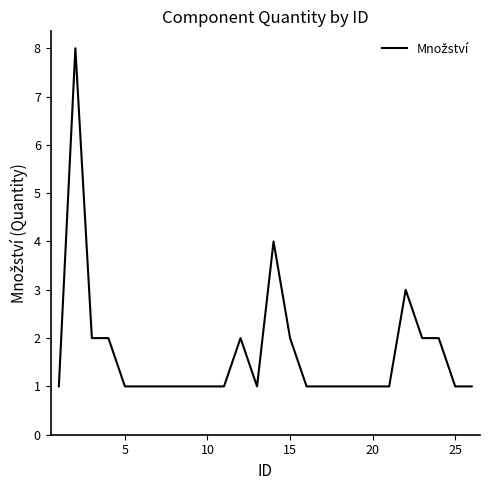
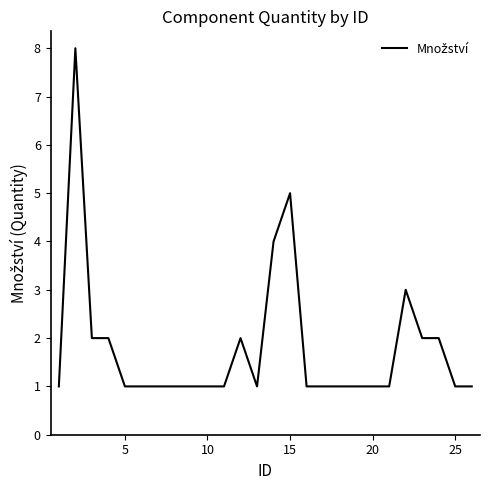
15: 2 -> 5
